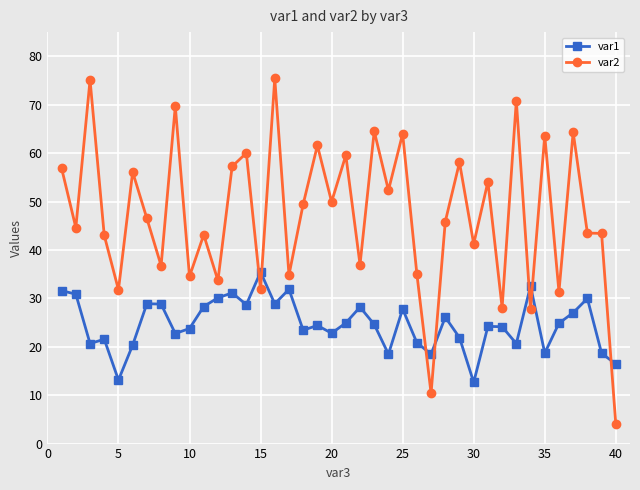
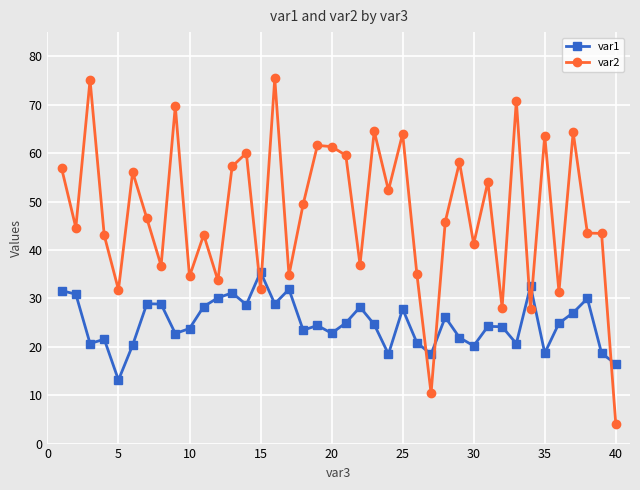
var2, 20: 50 -> 61
var1, 30: 13 -> 20
